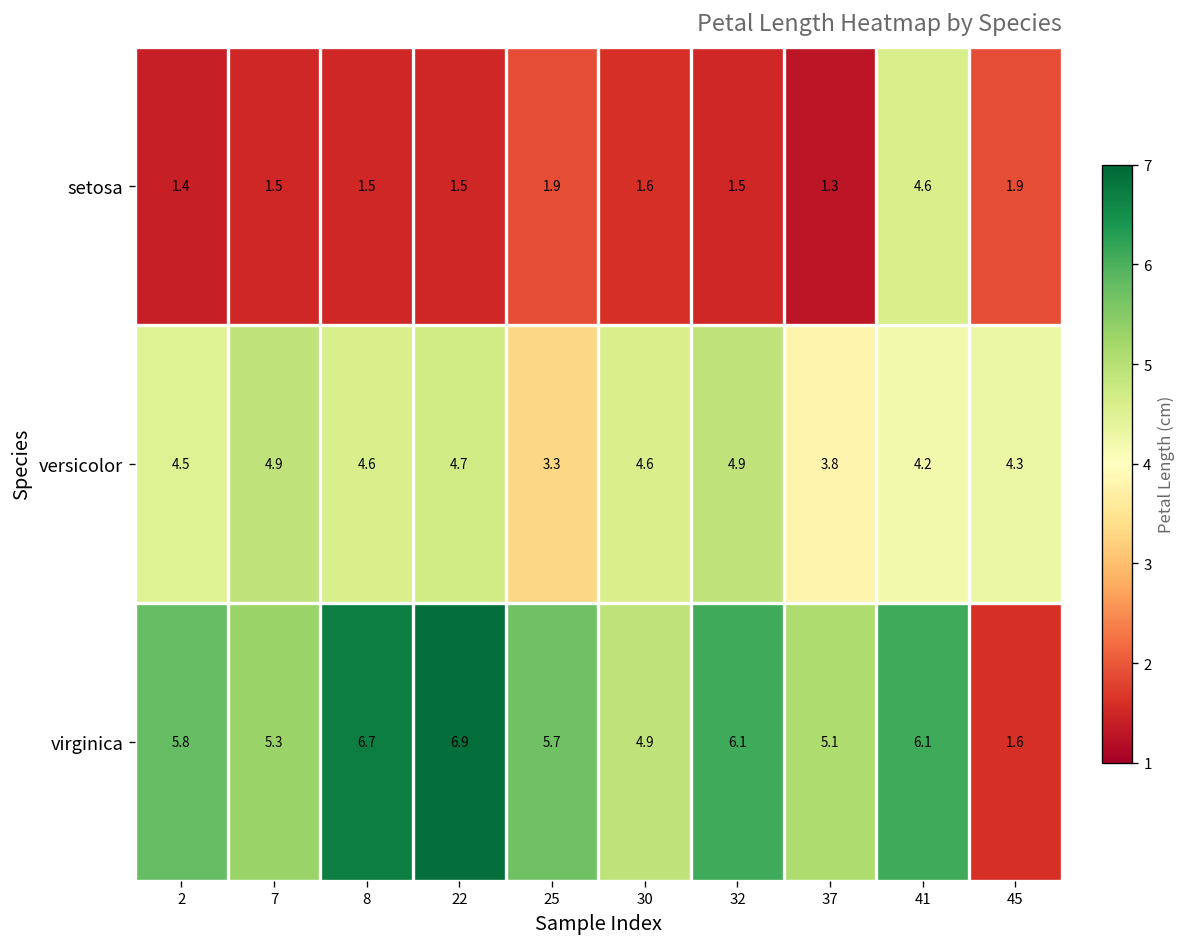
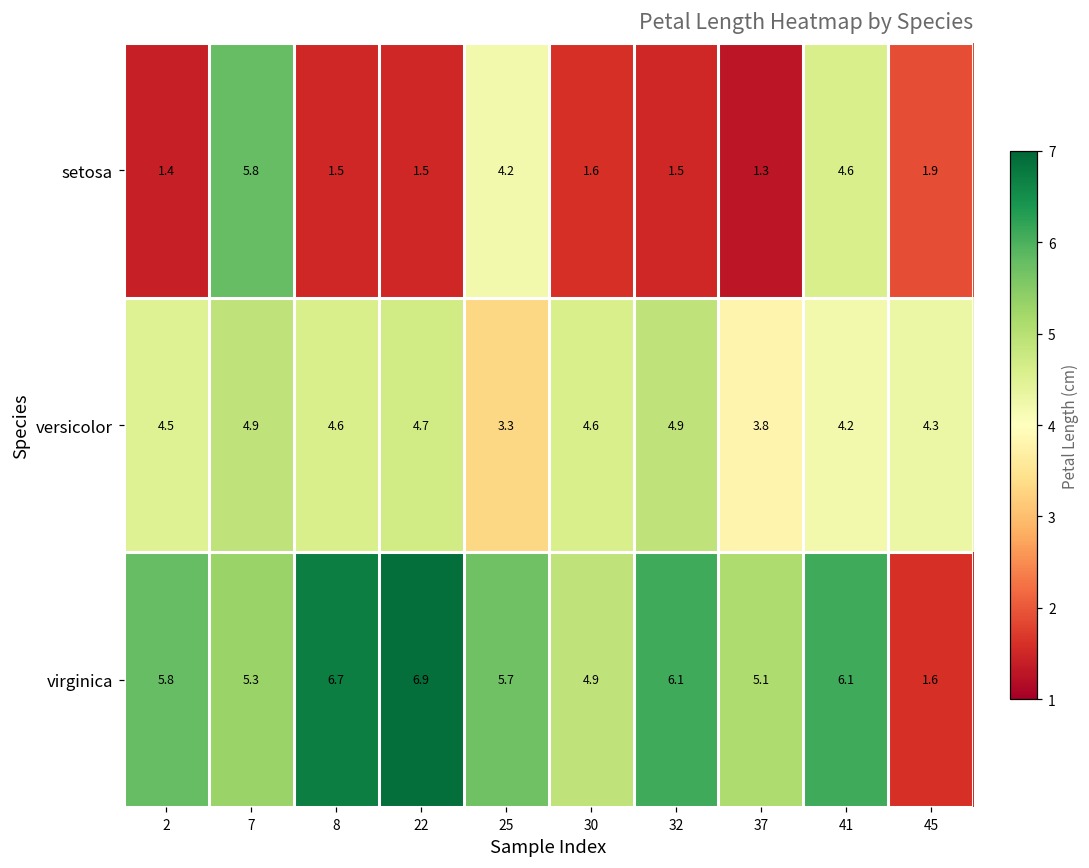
setosa, 7: 1.5 -> 5.8
setosa, 25: 1.9 -> 4.2
